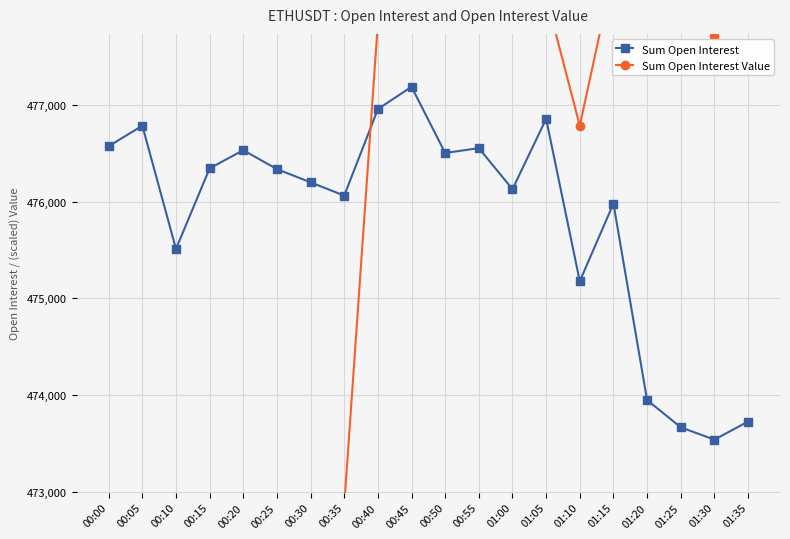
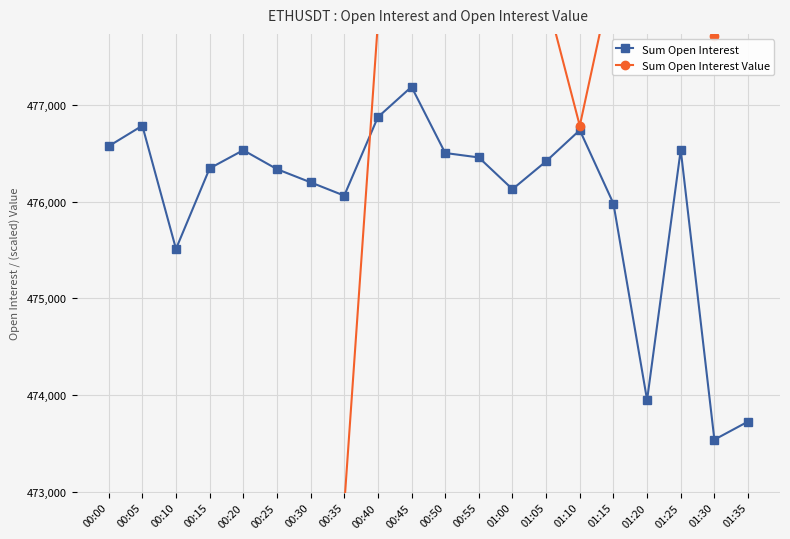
Sum Open Interest, 00:40: 477,000 -> 476,900
Sum Open Interest, 00:55: 476,600 -> 476,500
Sum Open Interest, 01:05: 476,900 -> 476,400
Sum Open Interest, 01:10: 475,200 -> 476,700
Sum Open Interest, 01:25: 473,700 -> 476,500
